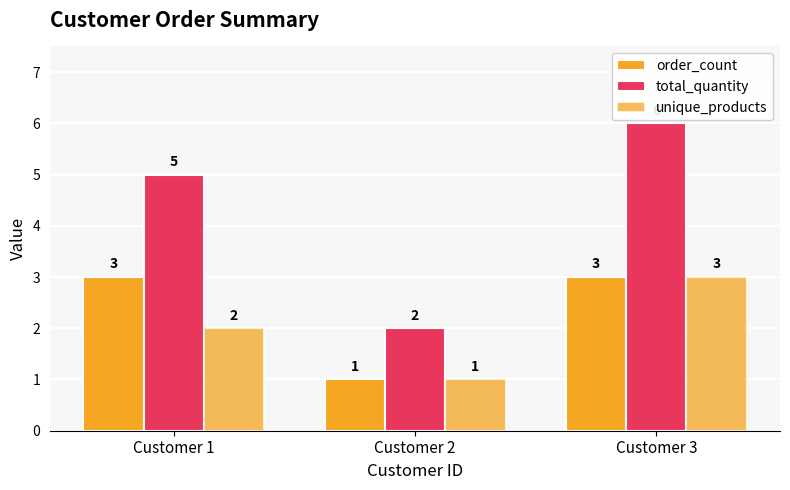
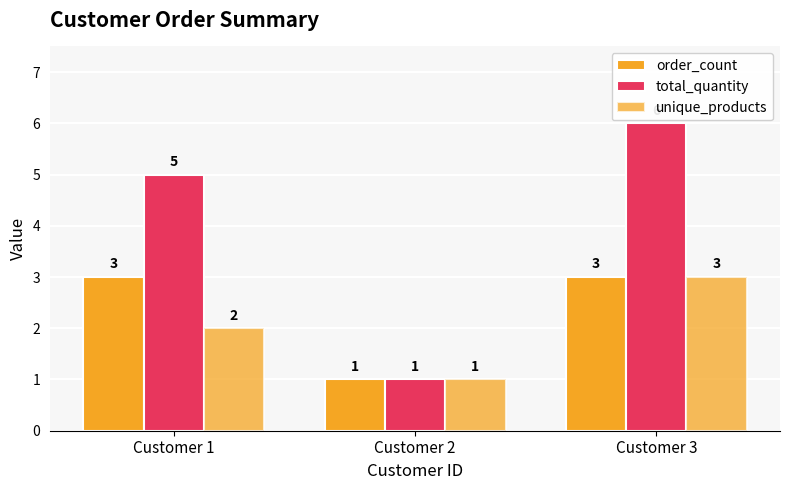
total_quantity, Customer 2: 2 -> 1
